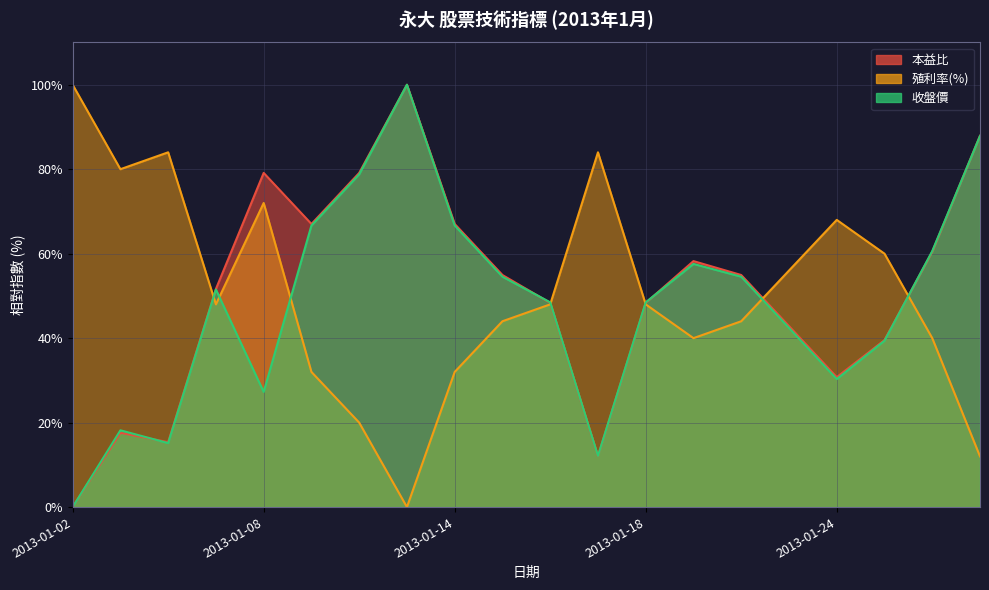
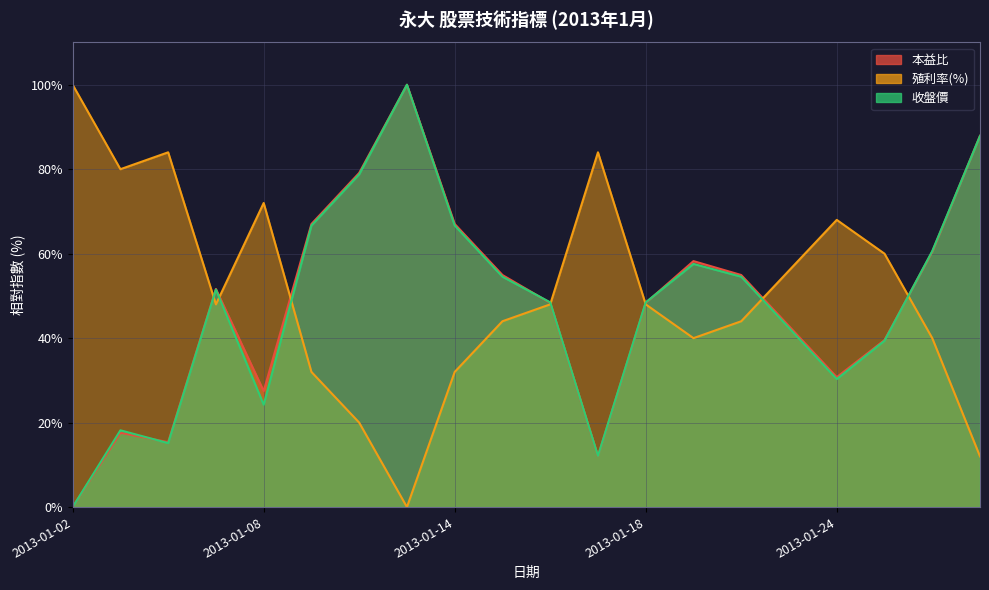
本益比, 2013-01-08: 79% -> 27%
收盤價, 2013-01-08: 27% -> 24%
